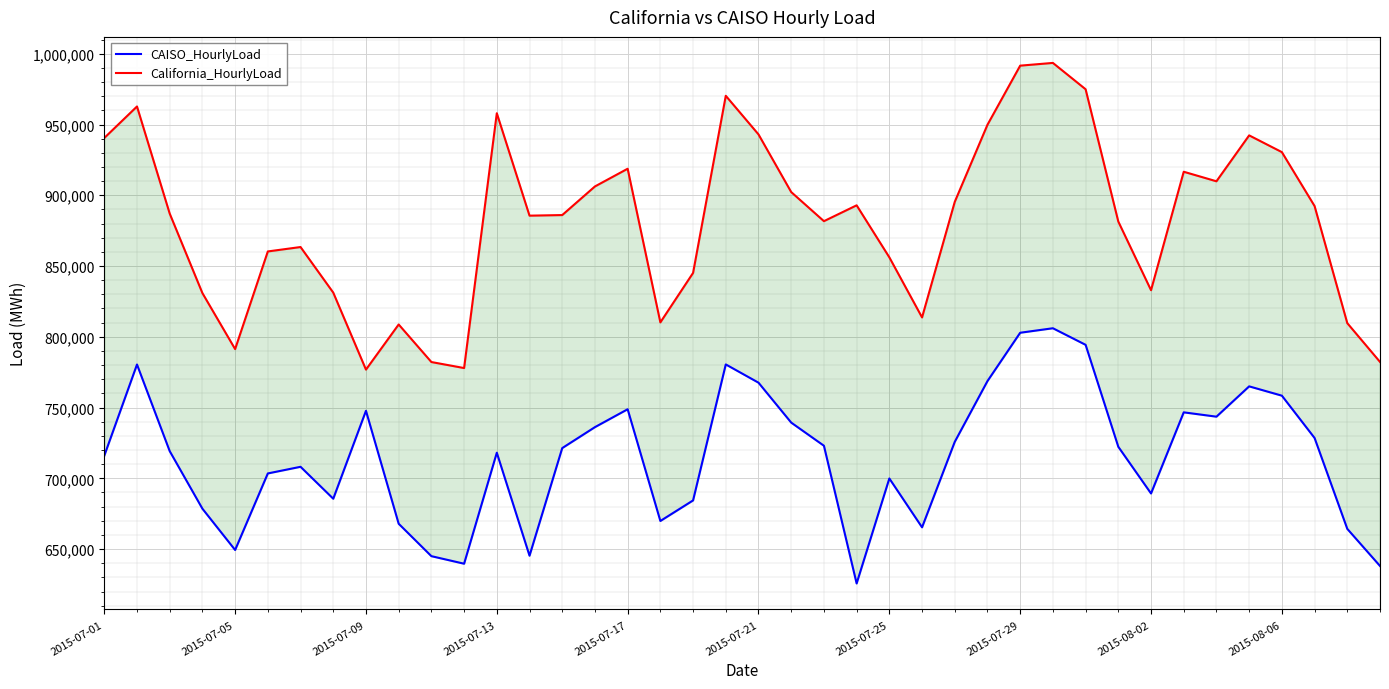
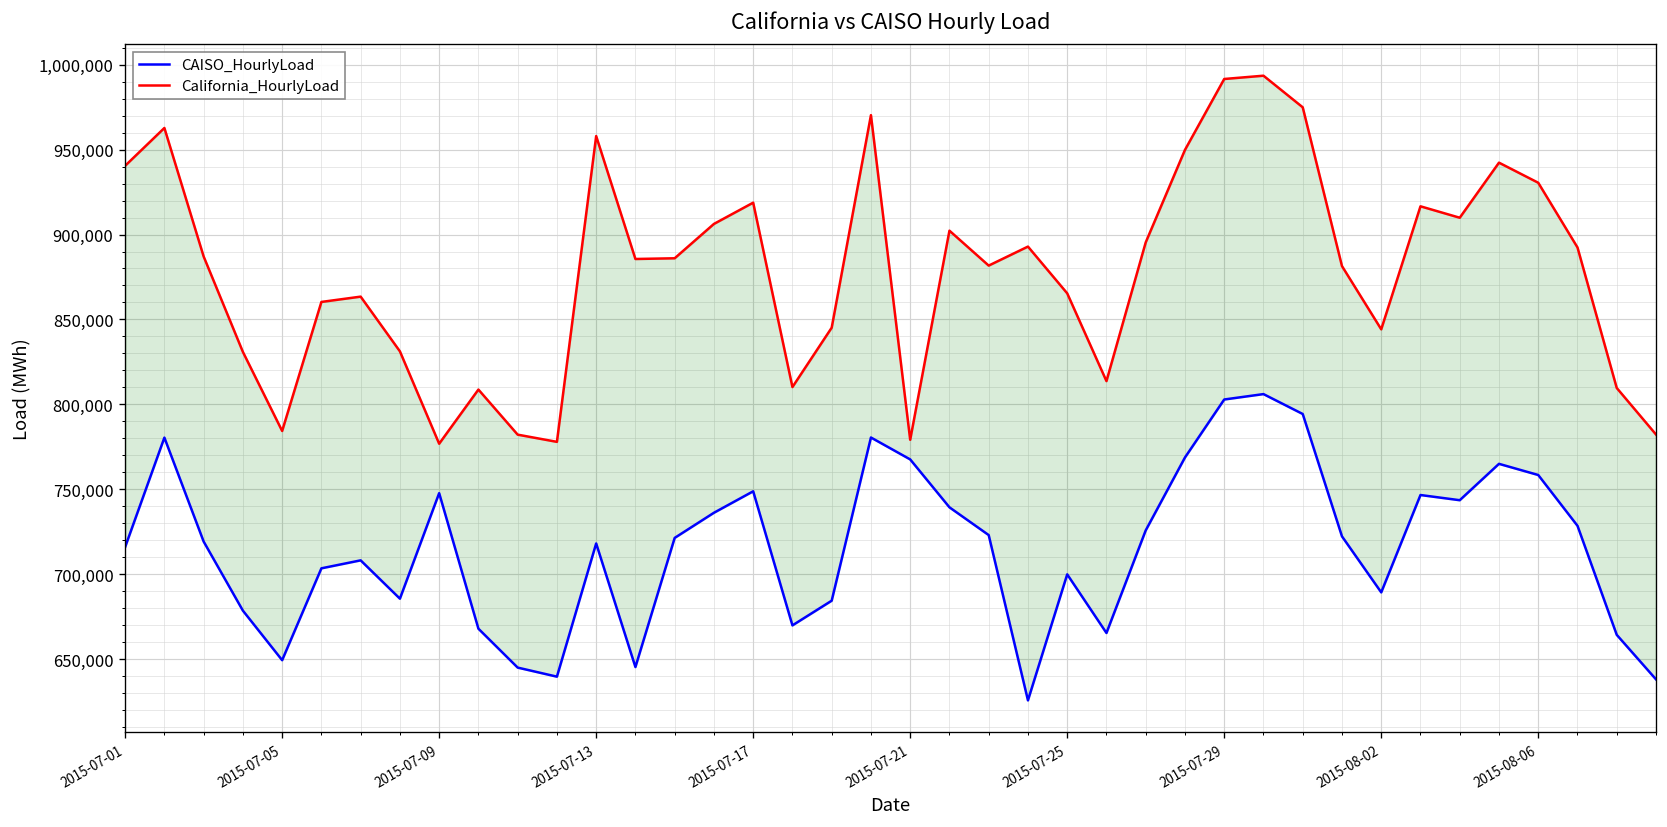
California_HourlyLoad, 2015-07-05: 791,000 -> 784,000
California_HourlyLoad, 2015-07-21: 943,000 -> 779,000
California_HourlyLoad, 2015-07-25: 856,000 -> 865,000
California_HourlyLoad, 2015-08-02: 833,000 -> 844,000
